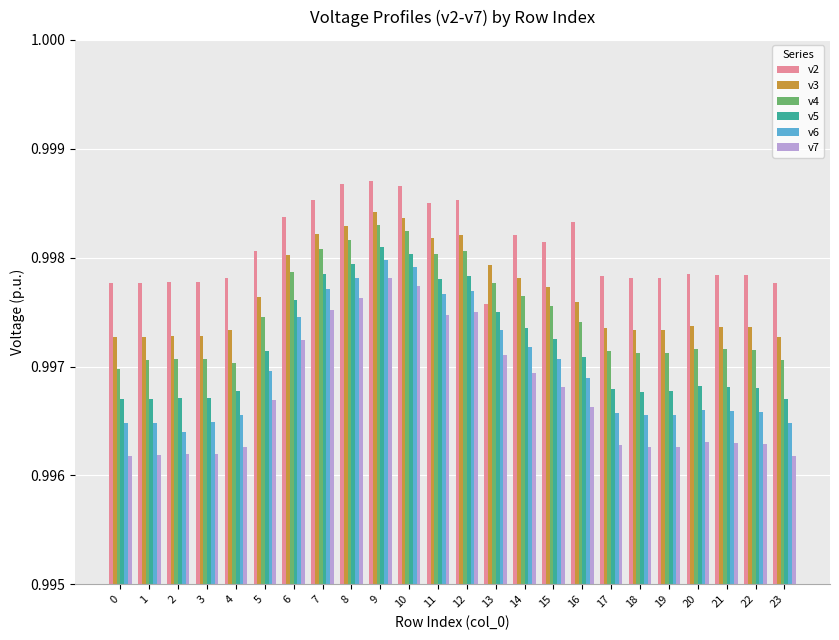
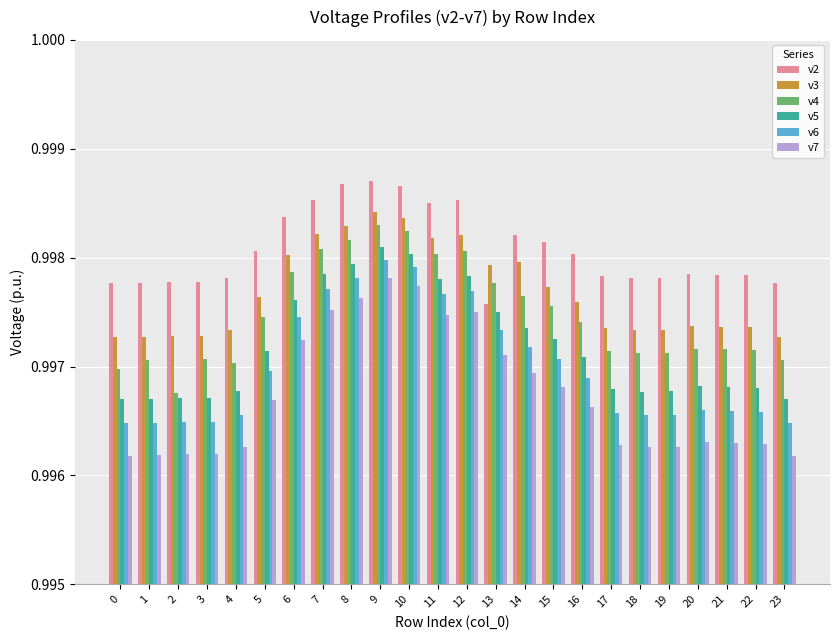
v4, 2: 0.99707 -> 0.99676
v6, 2: 0.99640 -> 0.99649
v3, 14: 0.99782 -> 0.99796
v2, 16: 0.99832 -> 0.99803
